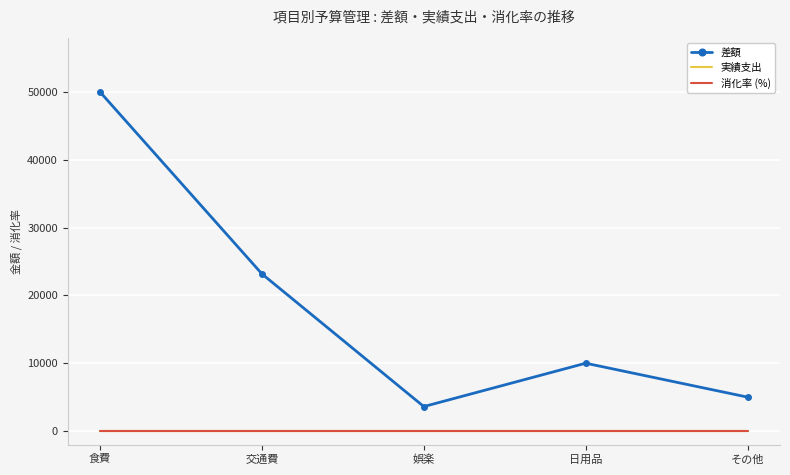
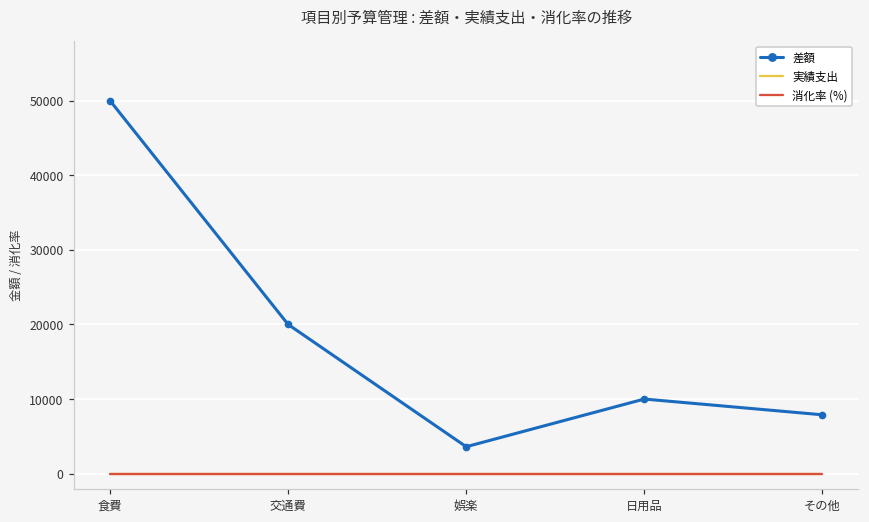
差額, 交通費: 23000 -> 20000
差額, その他: 5000 -> 8000
